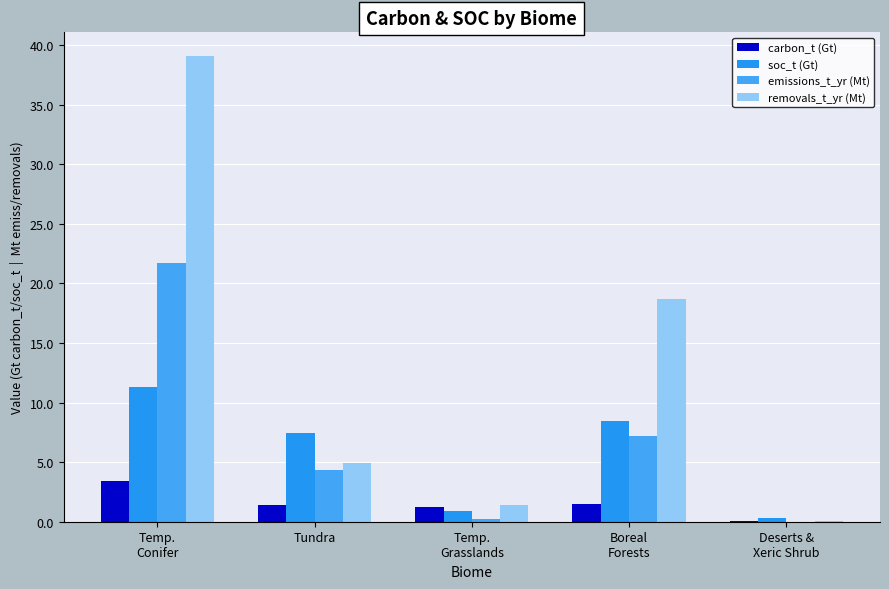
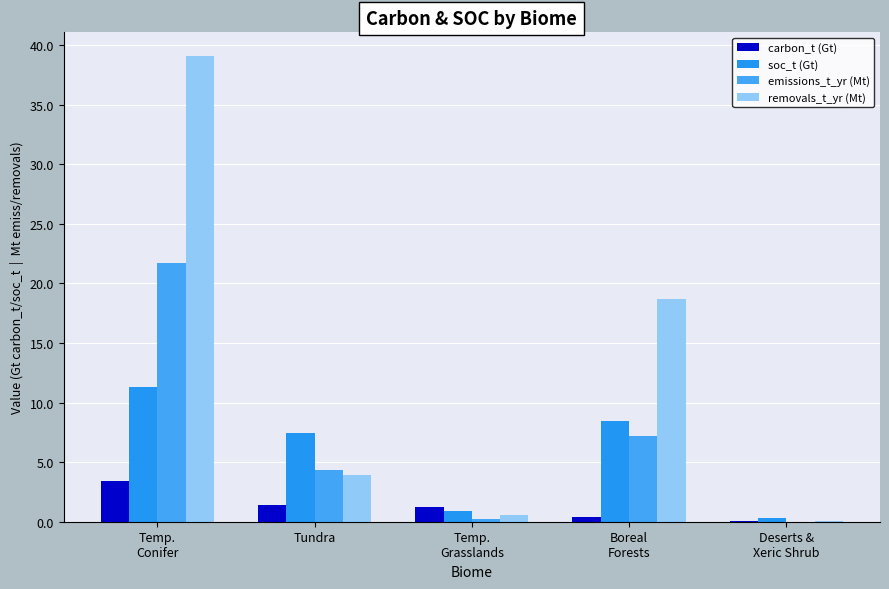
removals_t_yr (Mt), Tundra: 4.9 -> 3.9
removals_t_yr (Mt), Temp. Grasslands: 1.4 -> 0.6
carbon_t (Gt), Boreal Forests: 1.5 -> 0.4
